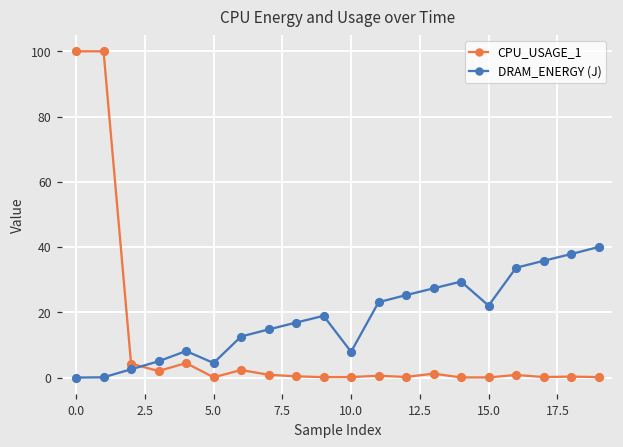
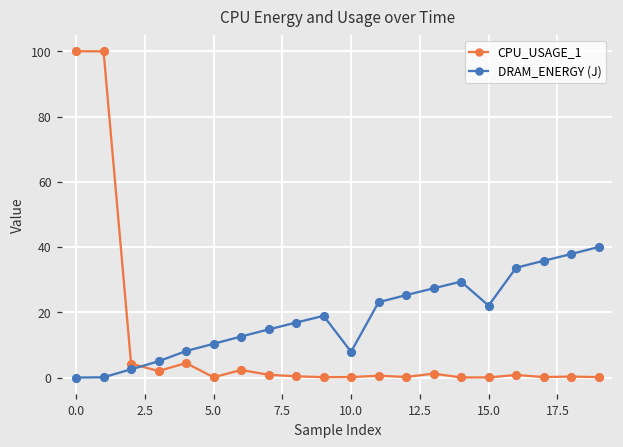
DRAM_ENERGY (J), 5.0: 5 -> 10
